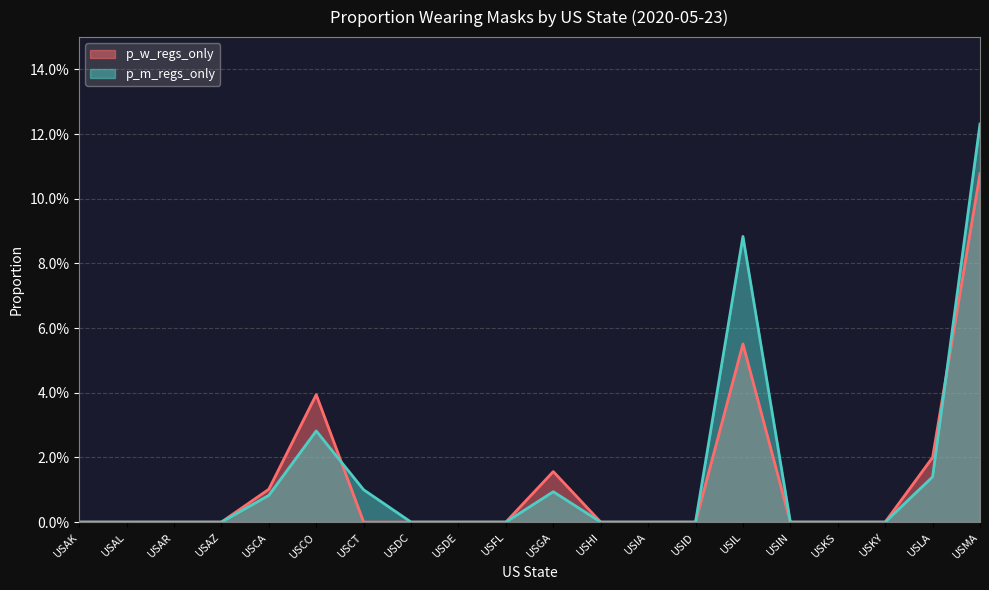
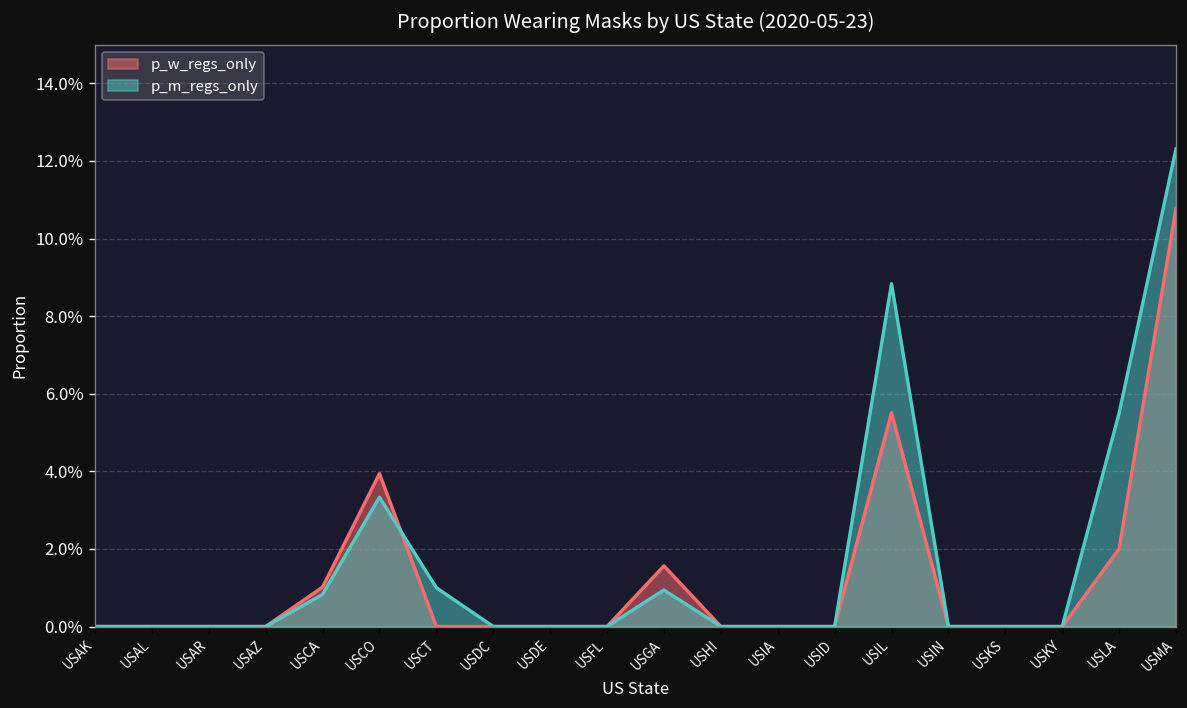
p_m_regs_only, USCO: 2.8% -> 3.3%
p_m_regs_only, USLA: 1.4% -> 5.5%
